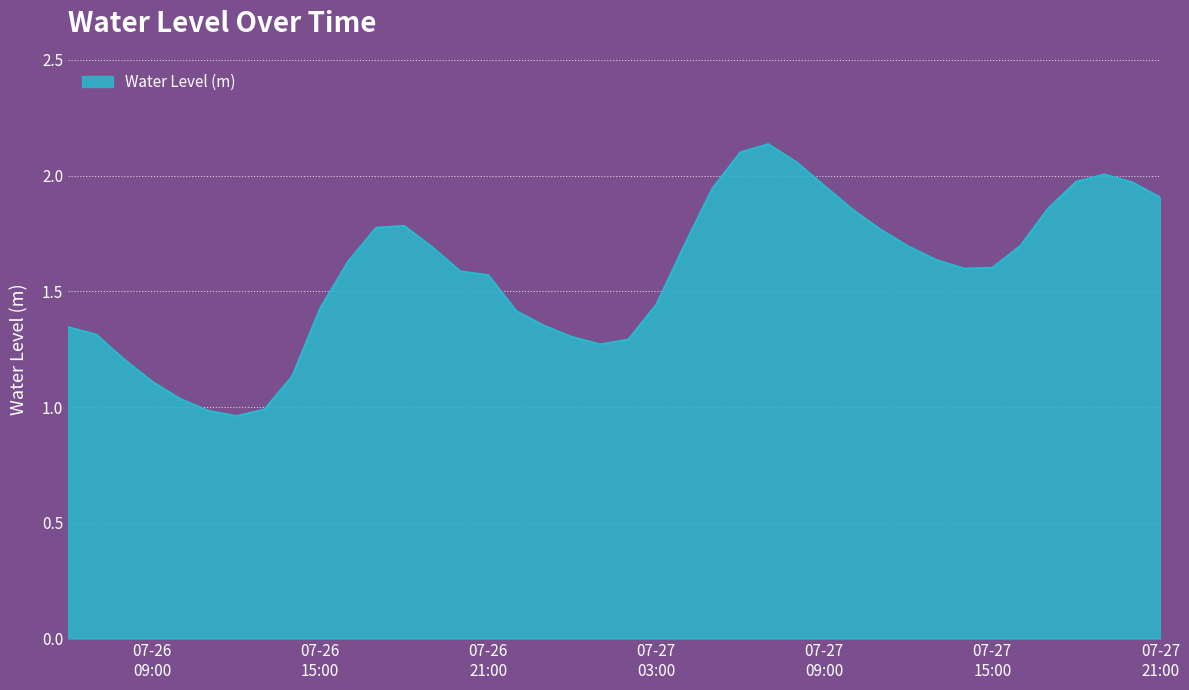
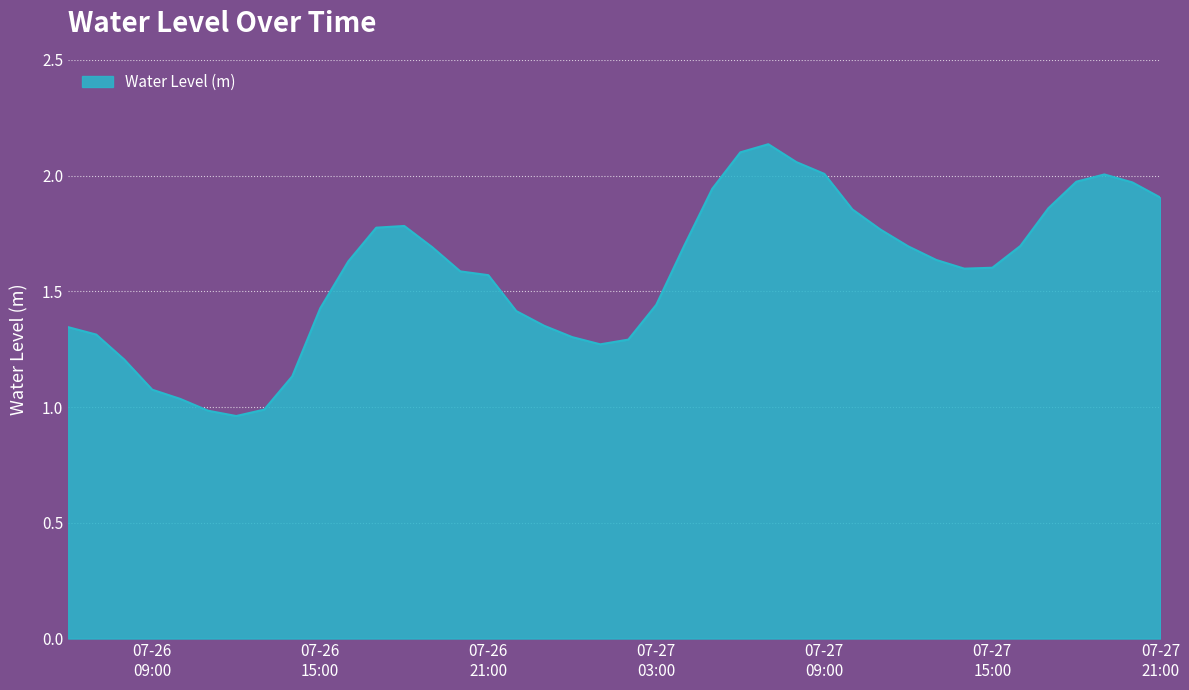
07-26 09:00: 1.11 -> 1.07
07-27 09:00: 1.96 -> 2.01
